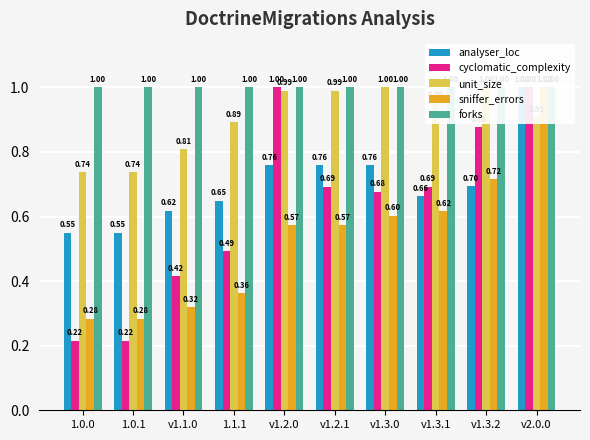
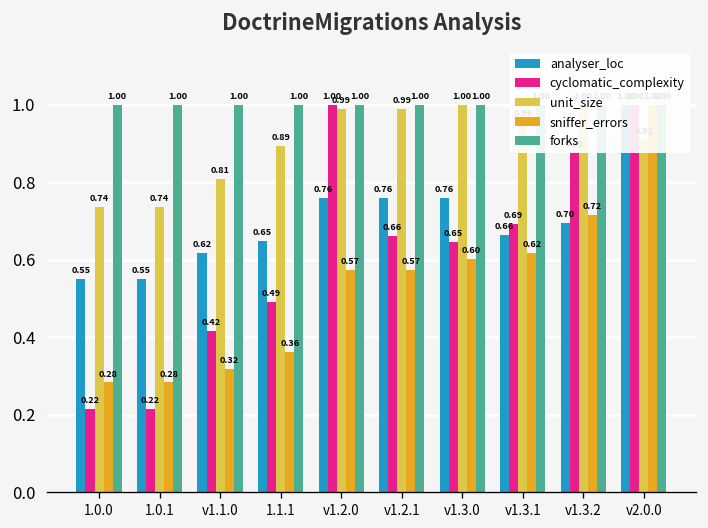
cyclomatic_complexity, v1.2.1: 0.69 -> 0.66
cyclomatic_complexity, v1.3.0: 0.68 -> 0.65
